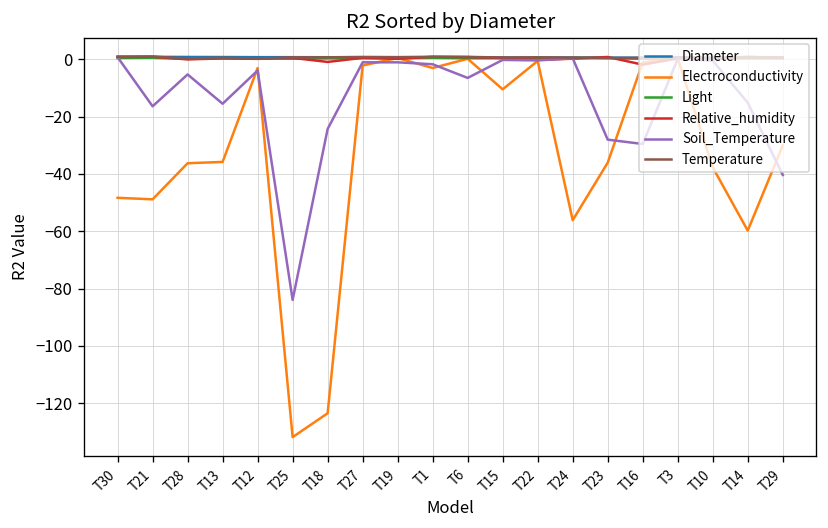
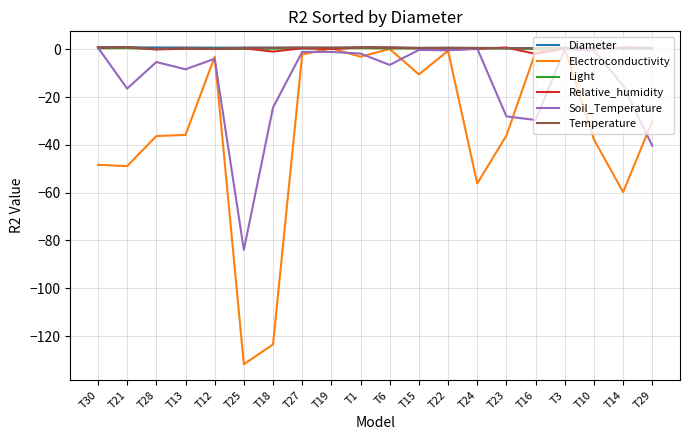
Soil_Temperature, T13: -16 -> -8
